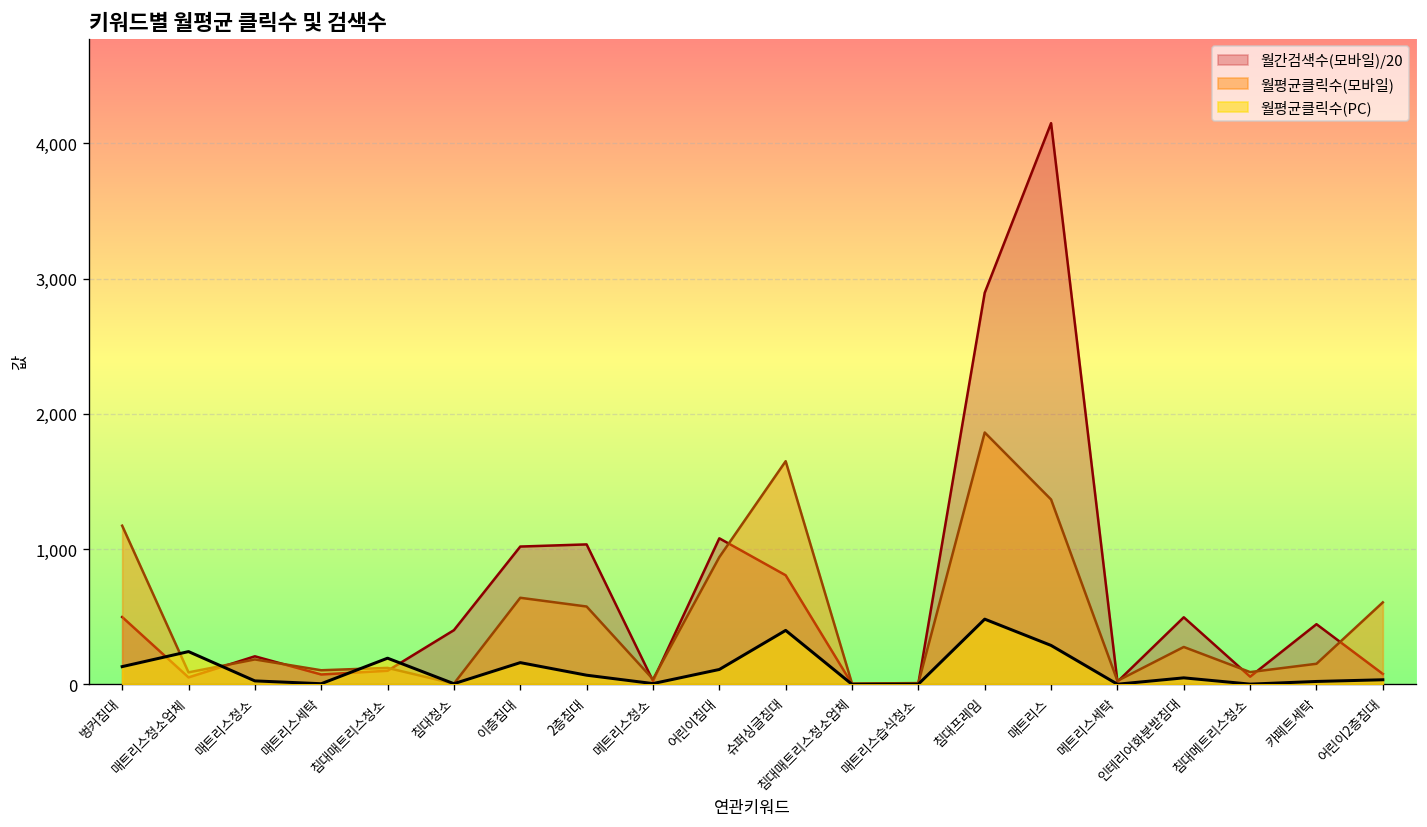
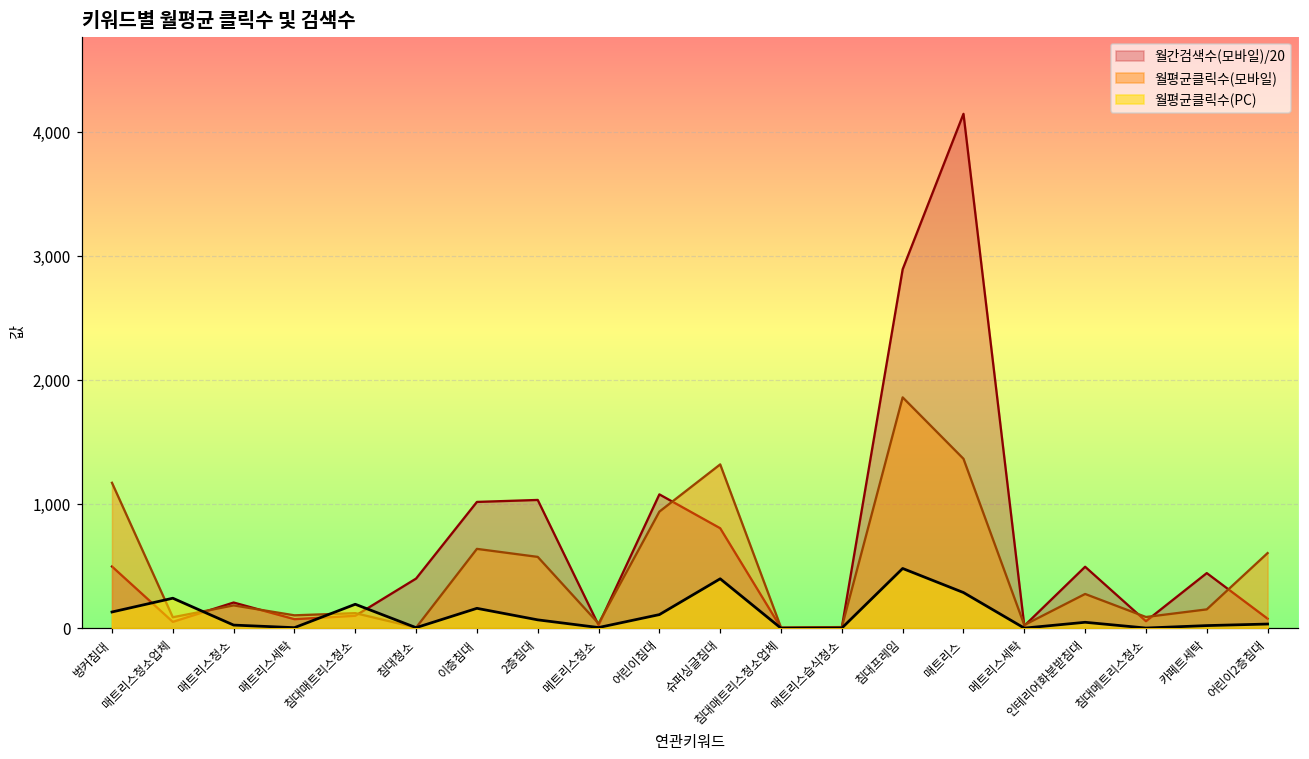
월평균클릭수(모바일), 슈퍼싱글침대: 1,650 -> 1,320
